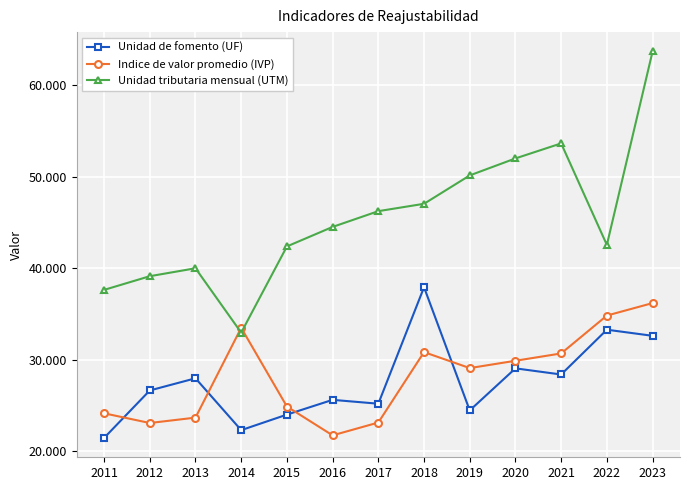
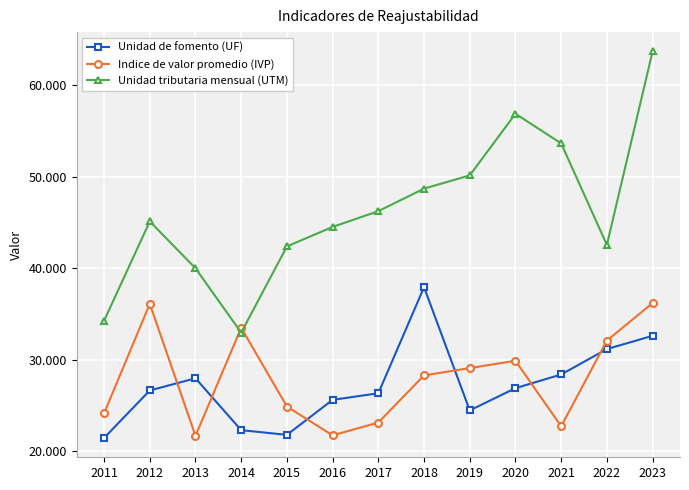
Unidad tributaria mensual (UTM), 2011: 38 -> 34
Indice de valor promedio (IVP), 2012: 23 -> 36
Unidad tributaria mensual (UTM), 2012: 39 -> 45
Indice de valor promedio (IVP), 2013: 24 -> 22
Unidad de fomento (UF), 2015: 24 -> 22
Unidad de fomento (UF), 2017: 25 -> 26
Indice de valor promedio (IVP), 2018: 31 -> 28
Unidad tributaria mensual (UTM), 2018: 47 -> 49
Unidad de fomento (UF), 2020: 29 -> 27
Unidad tributaria mensual (UTM), 2020: 52 -> 57
Indice de valor promedio (IVP), 2021: 31 -> 23
Unidad de fomento (UF), 2022: 33 -> 31
Indice de valor promedio (IVP), 2022: 35 -> 32
